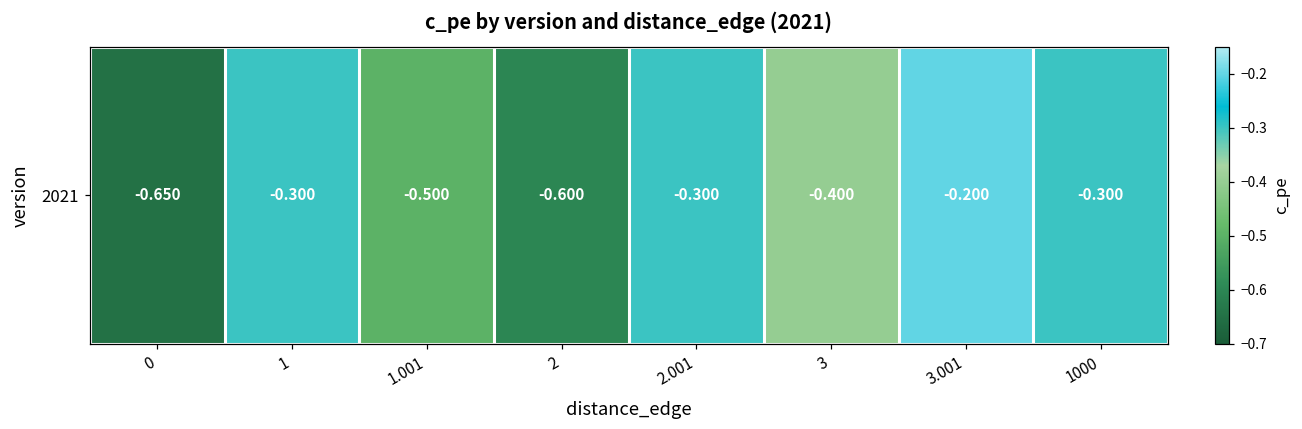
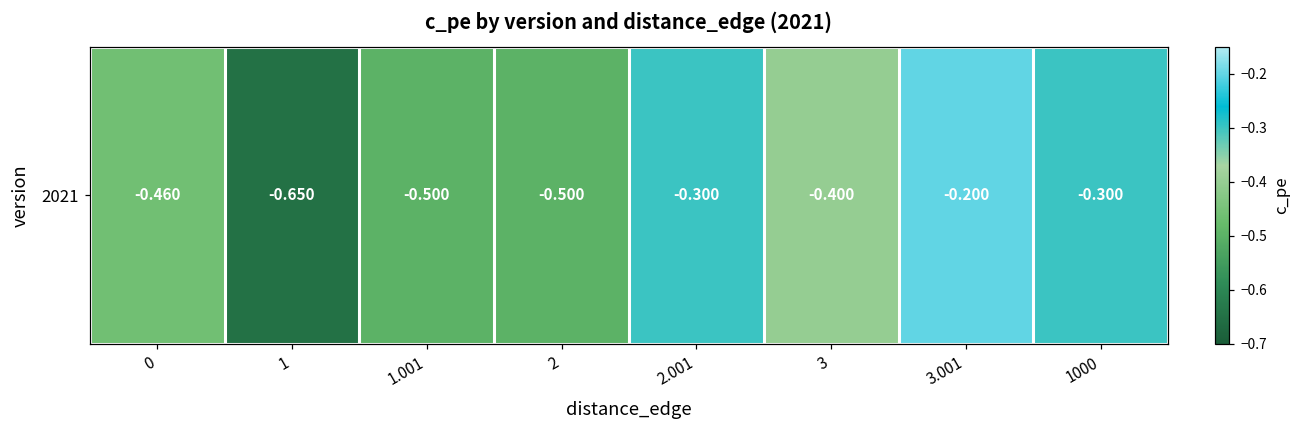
2021, 0: -0.650 -> -0.460
2021, 1: -0.300 -> -0.650
2021, 2: -0.600 -> -0.500
